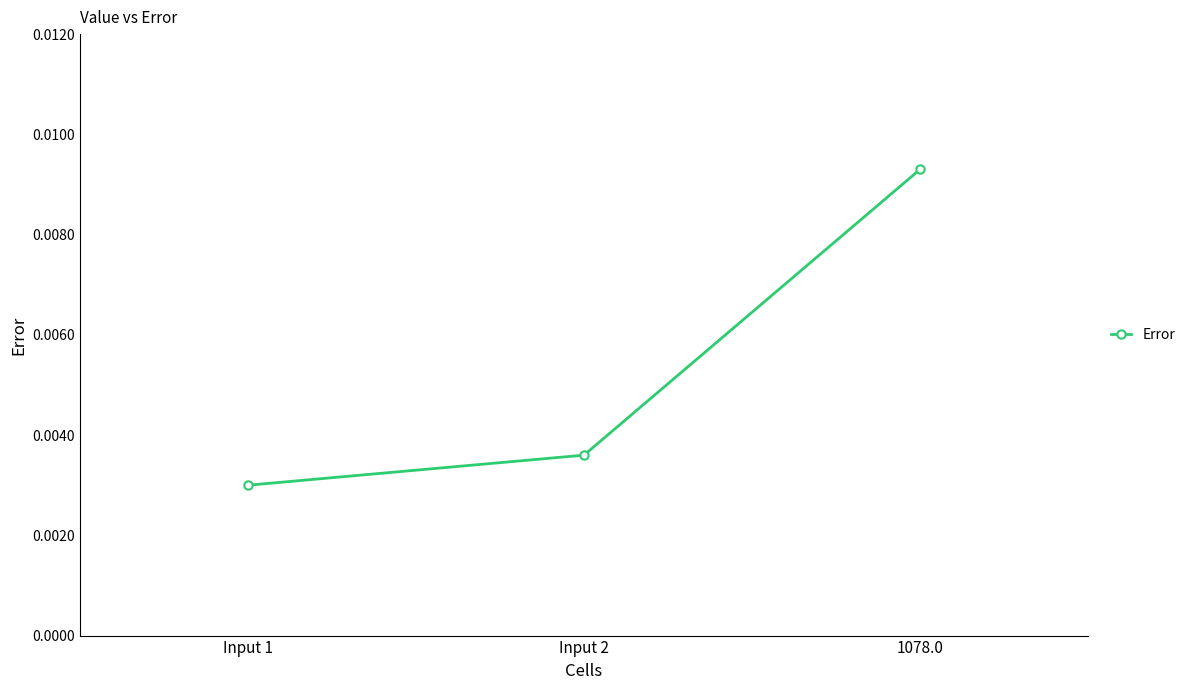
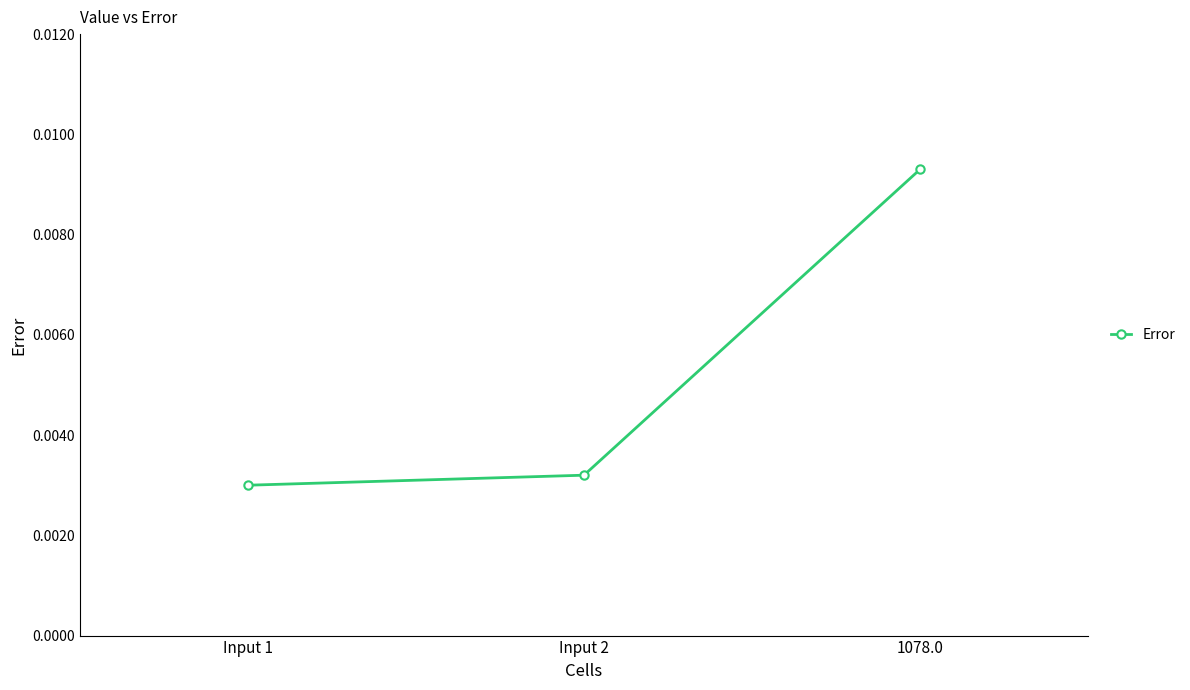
Input 2: 0.0036 -> 0.0032
